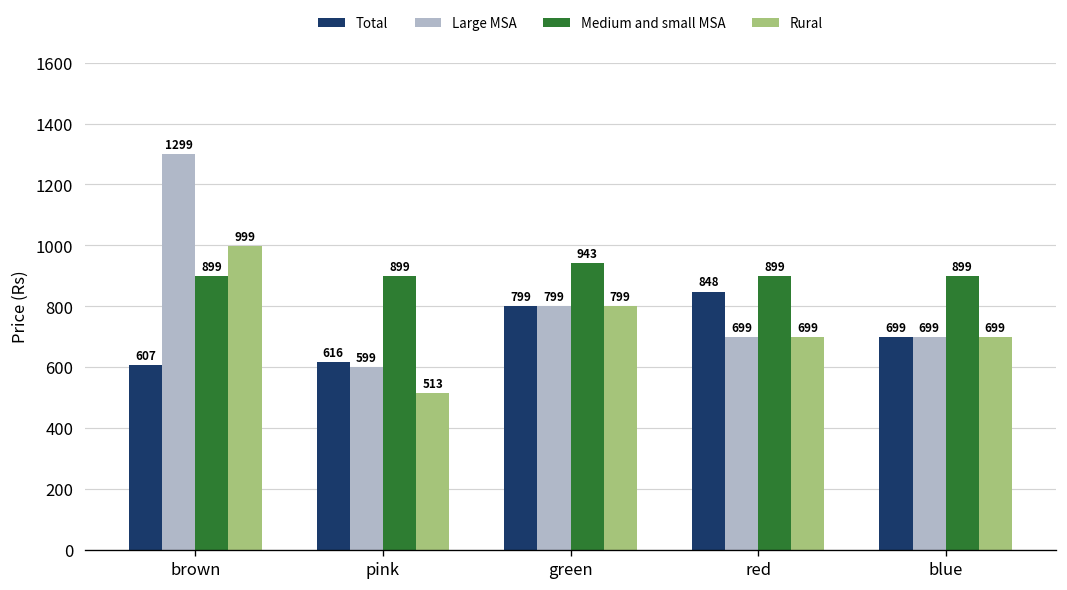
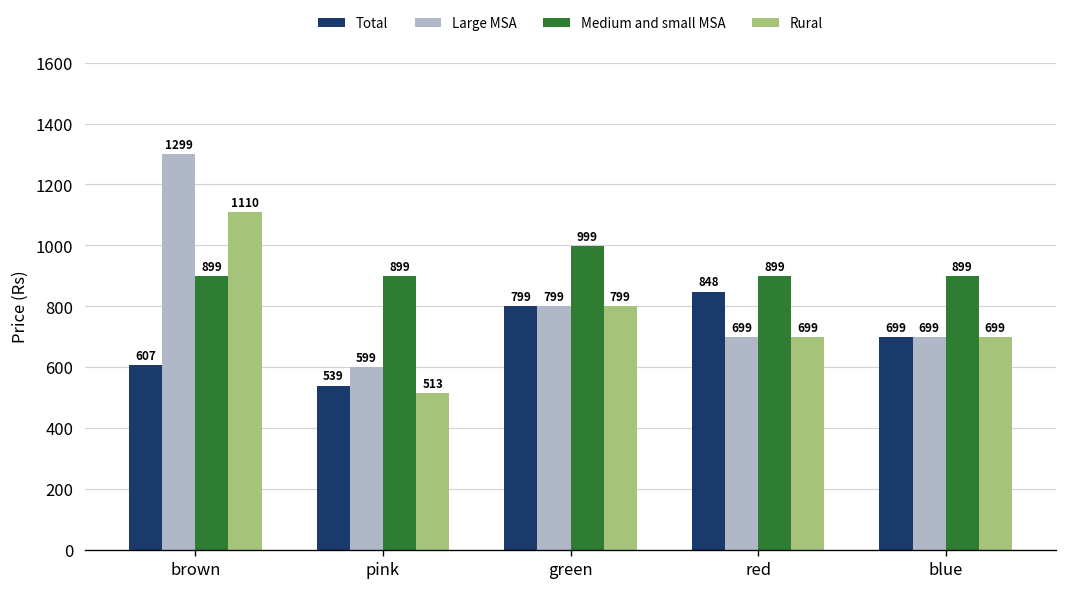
Rural, brown: 999 -> 1110
Total, pink: 616 -> 539
Medium and small MSA, green: 943 -> 999
